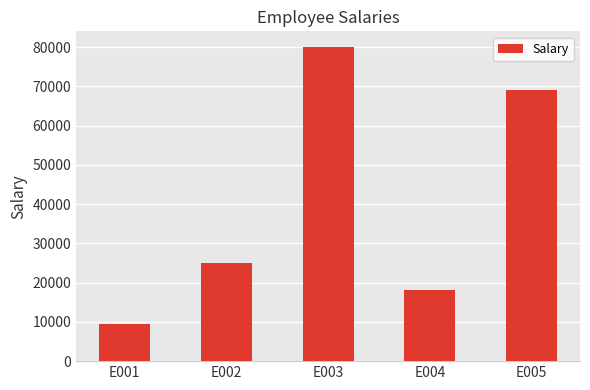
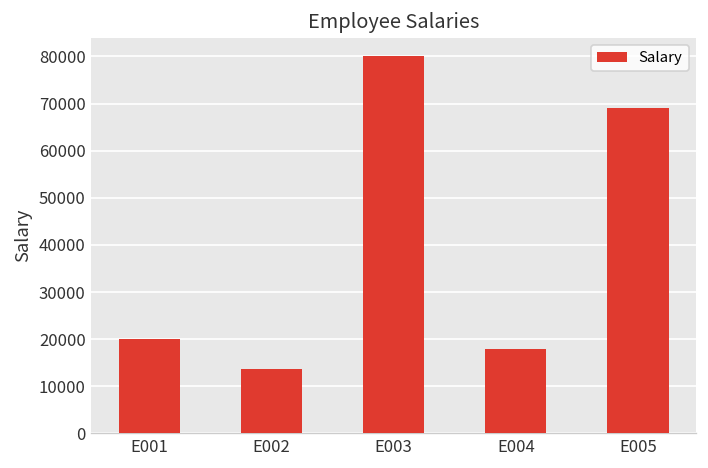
E001: 9000 -> 20000
E002: 25000 -> 14000
